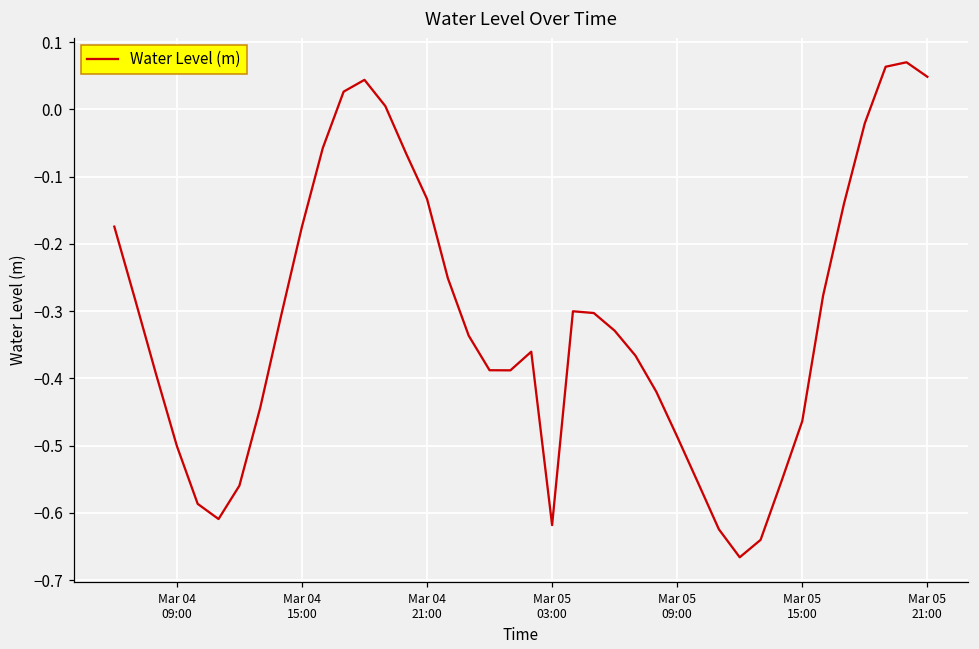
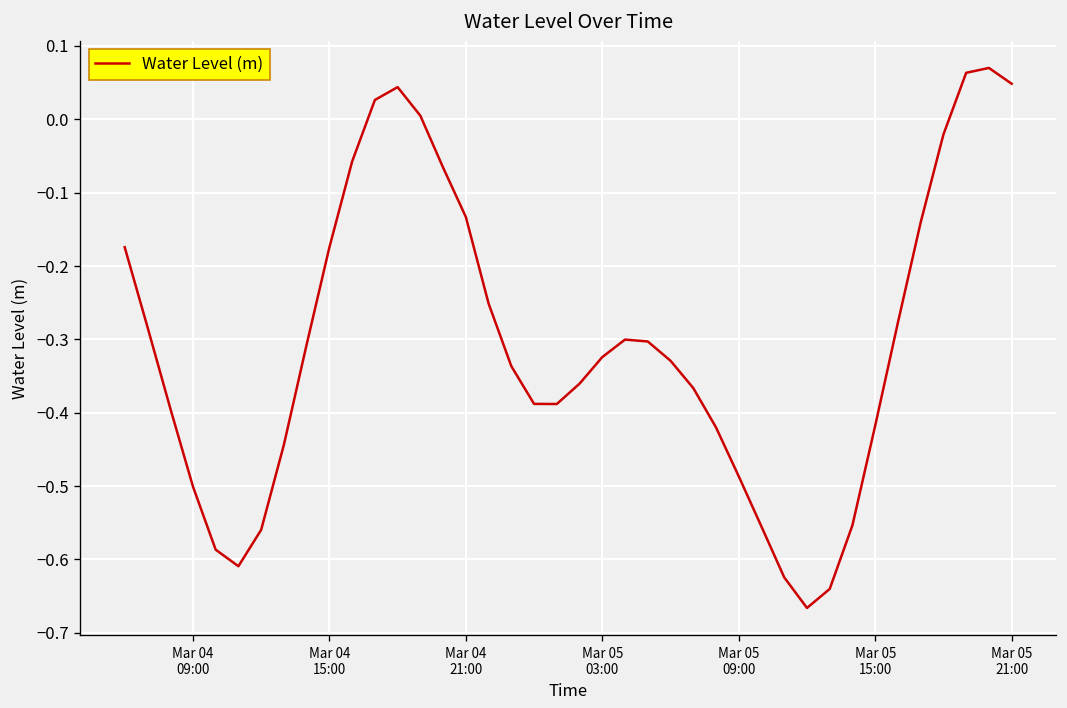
Mar 05 03:00: -0.62 -> -0.32
Mar 05 15:00: -0.46 -> -0.42
